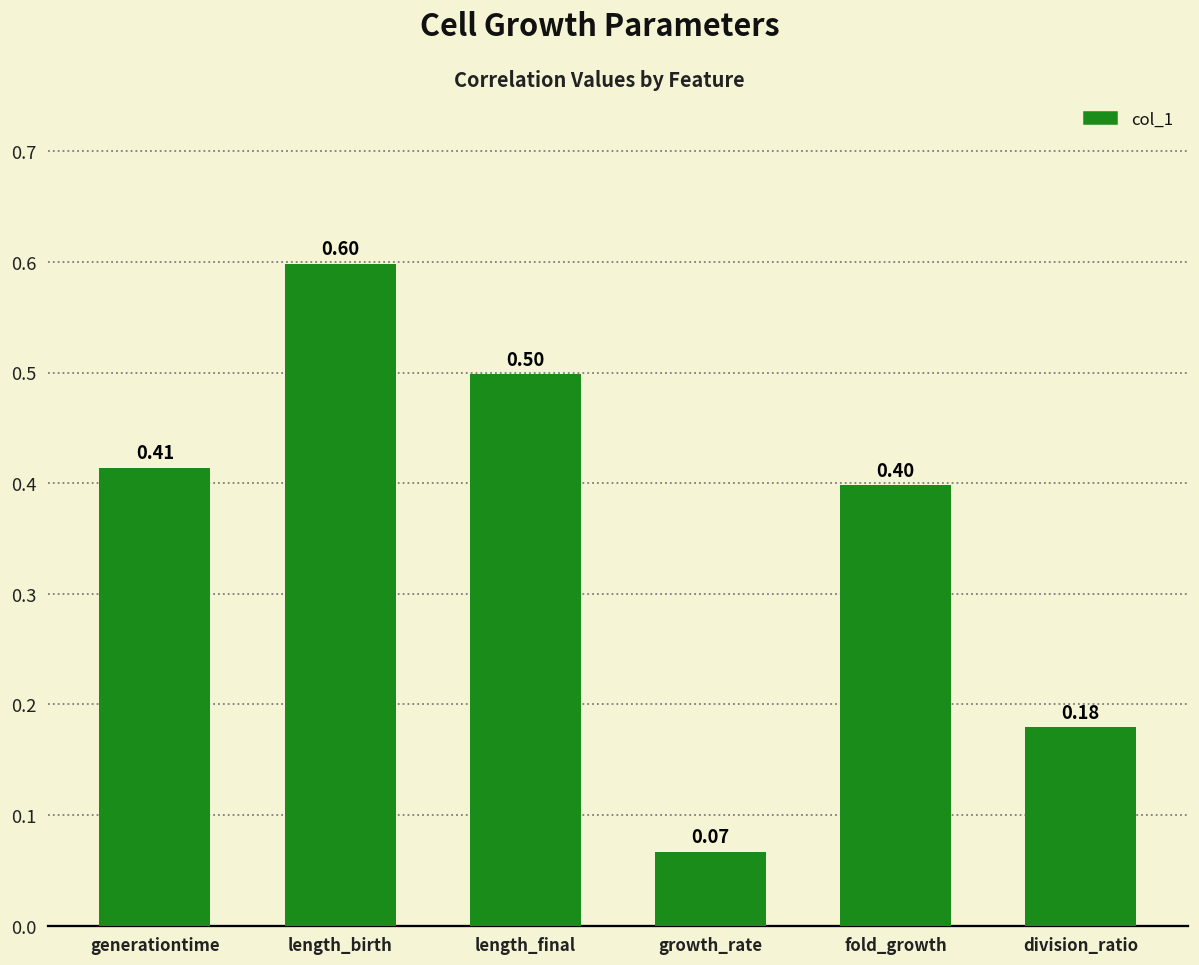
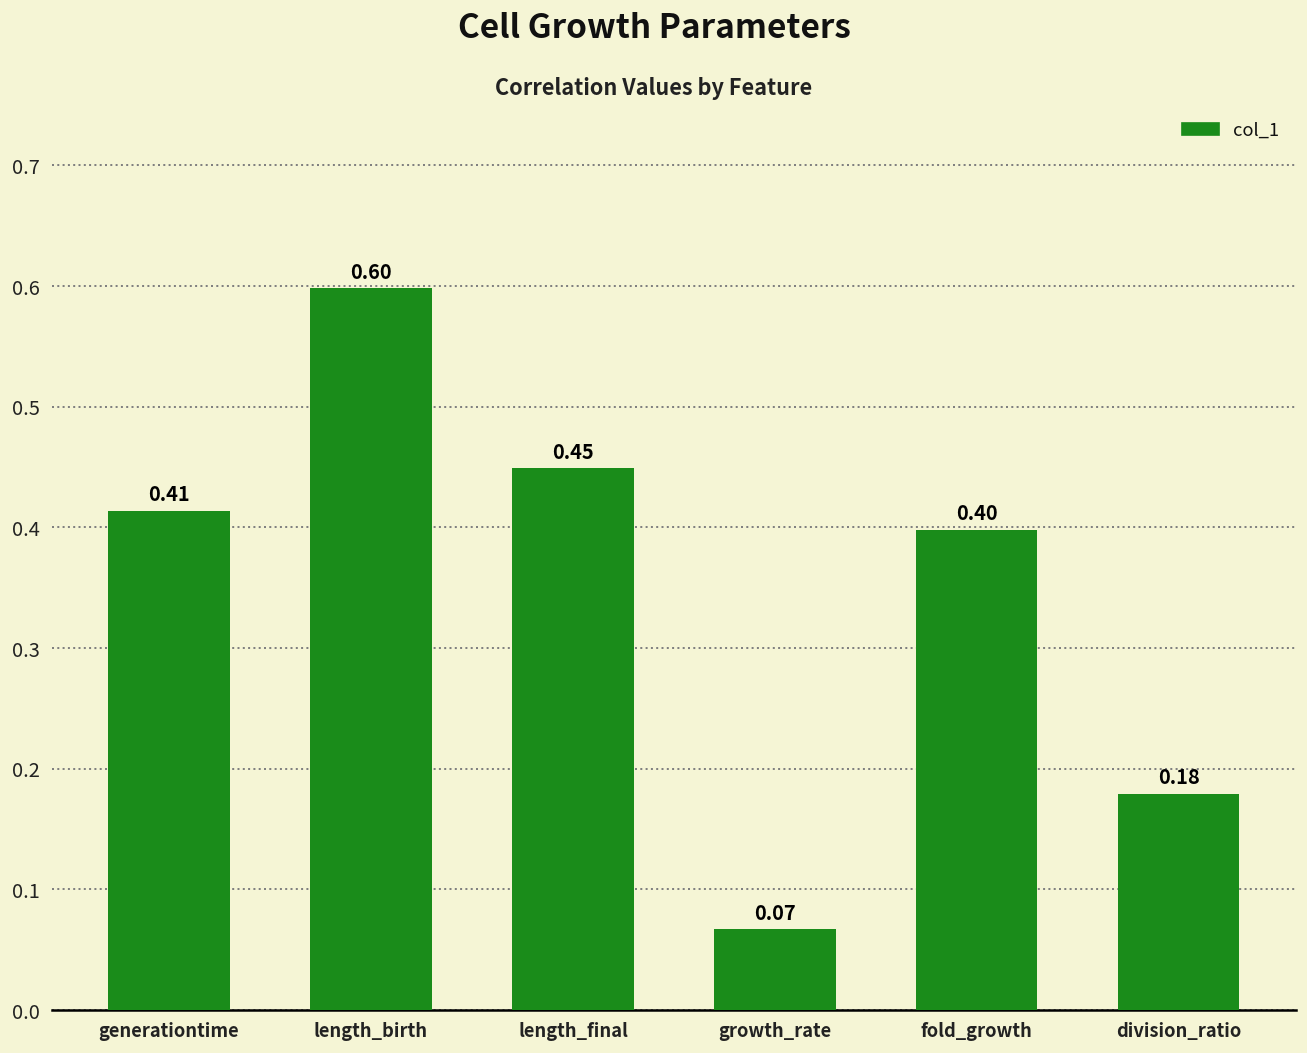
length_final: 0.50 -> 0.45
